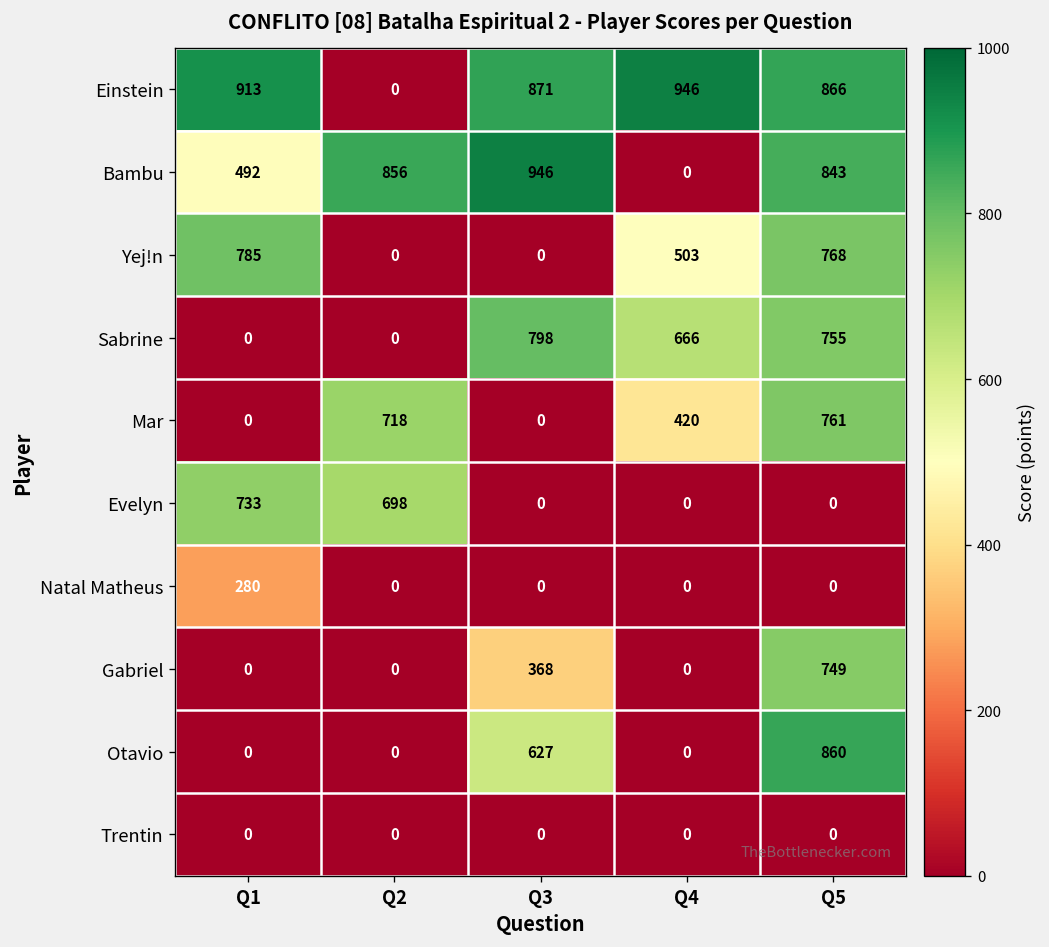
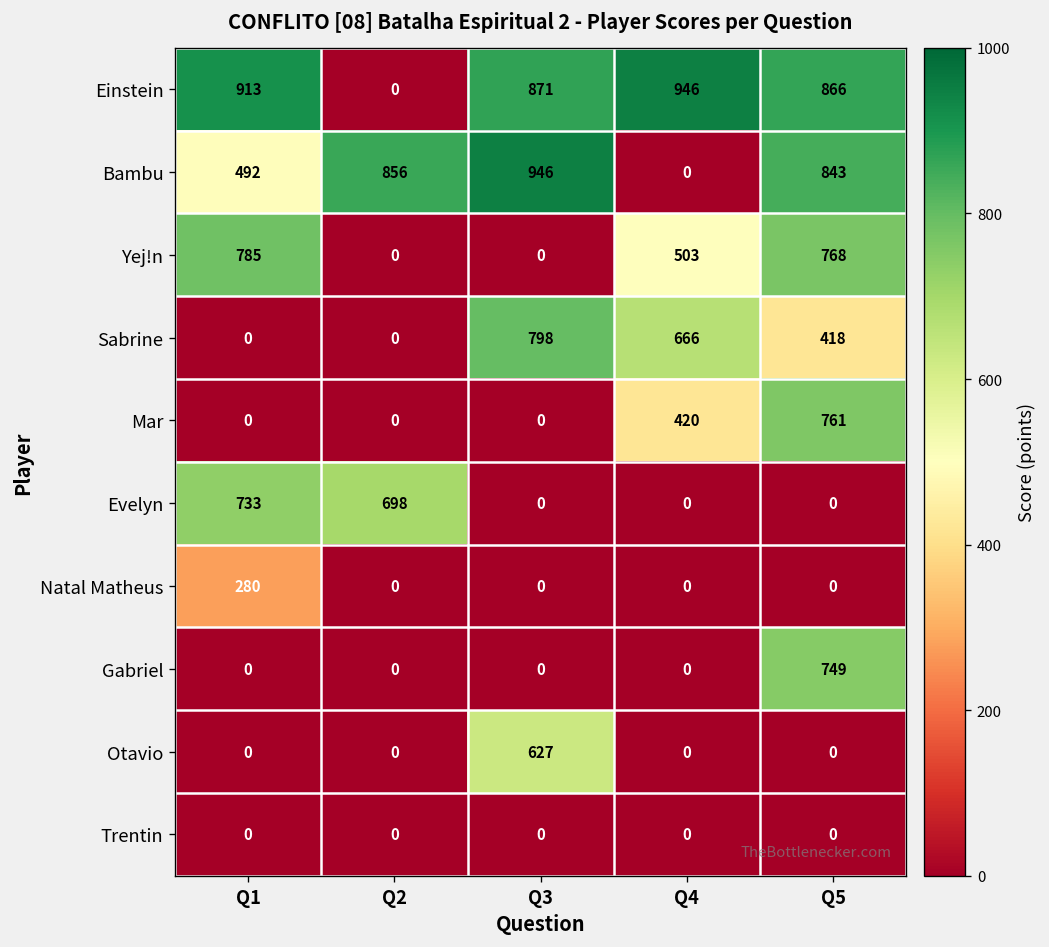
Sabrine, Q5: 755 -> 418
Mar, Q2: 718 -> 0
Gabriel, Q3: 368 -> 0
Otavio, Q5: 860 -> 0
